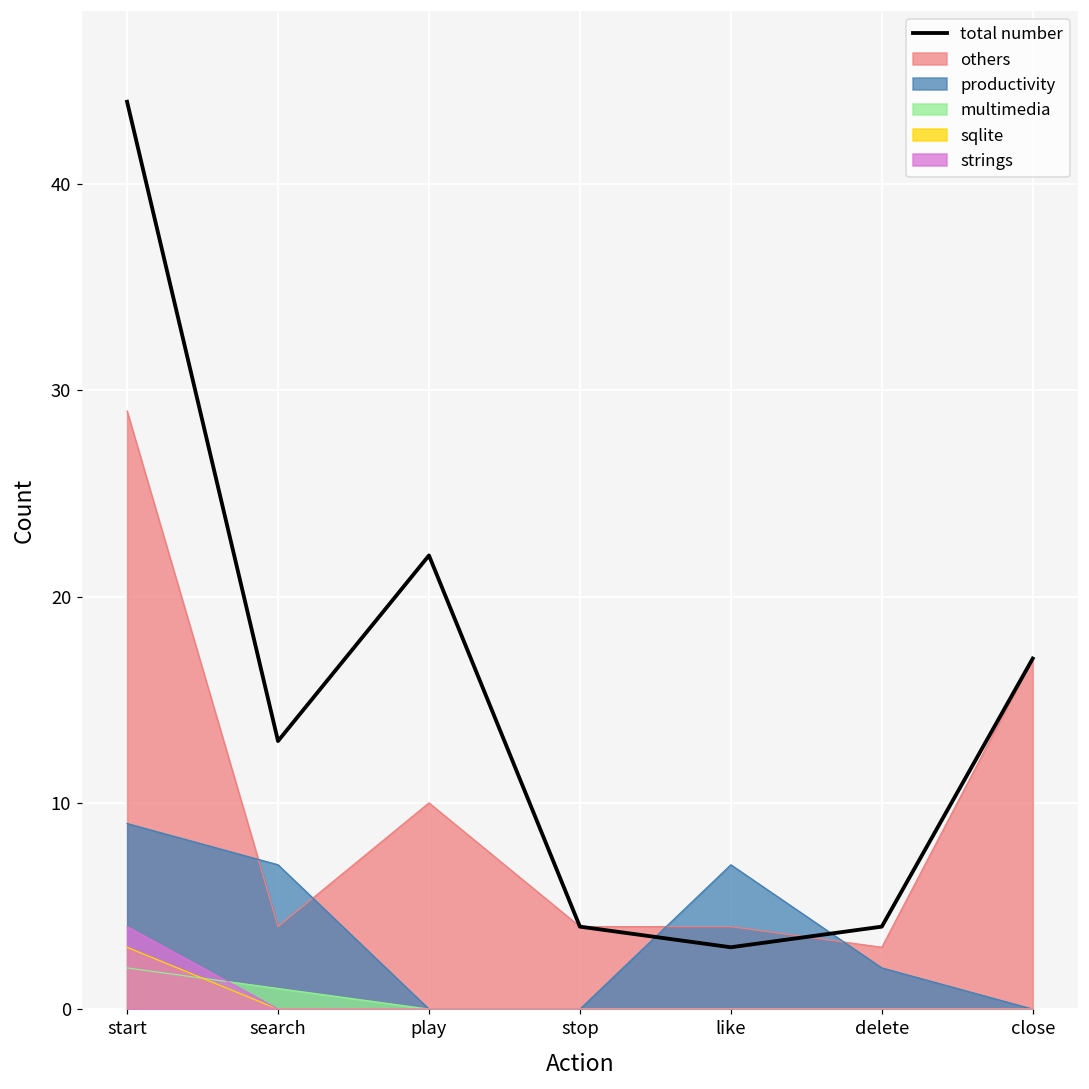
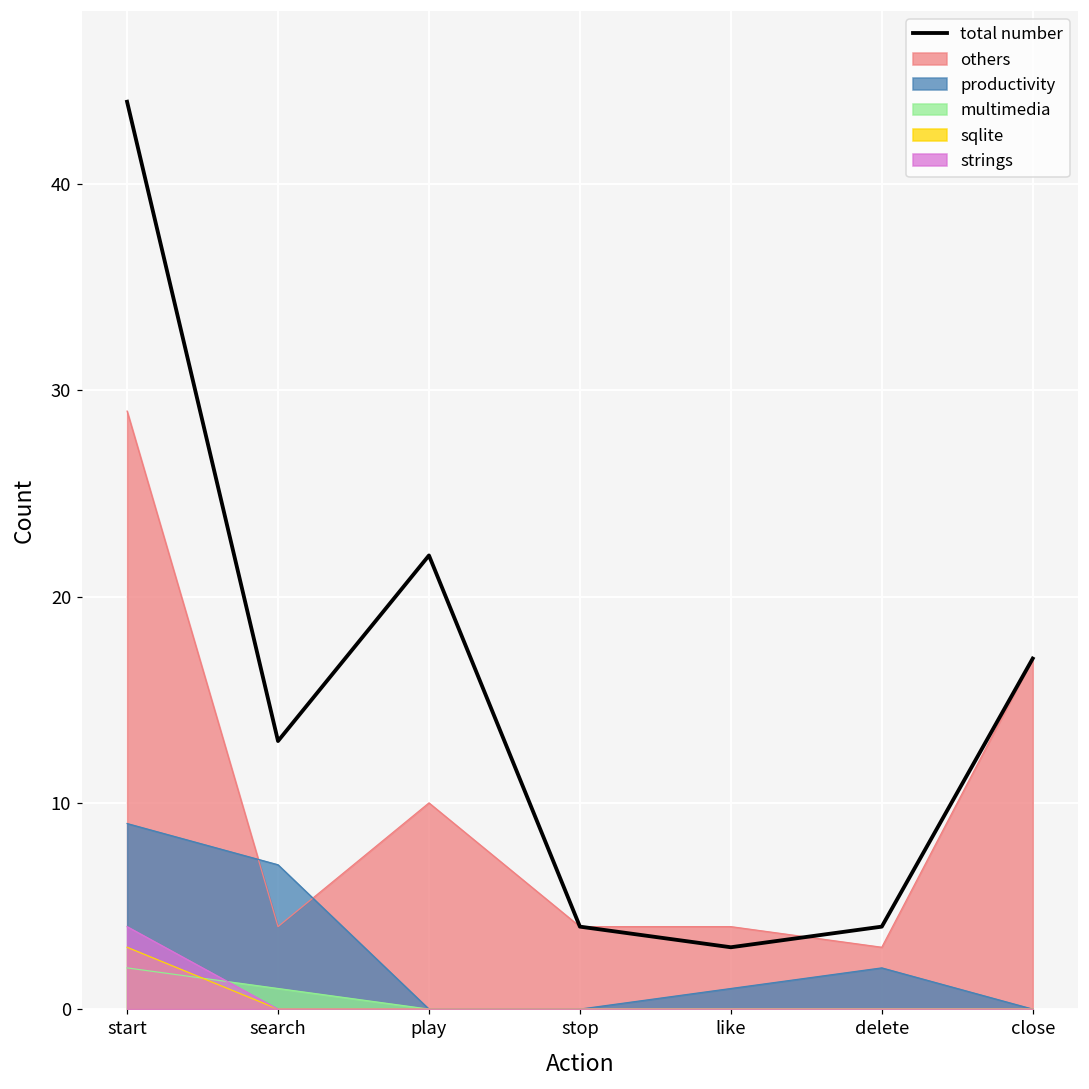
productivity, like: 7 -> 1
